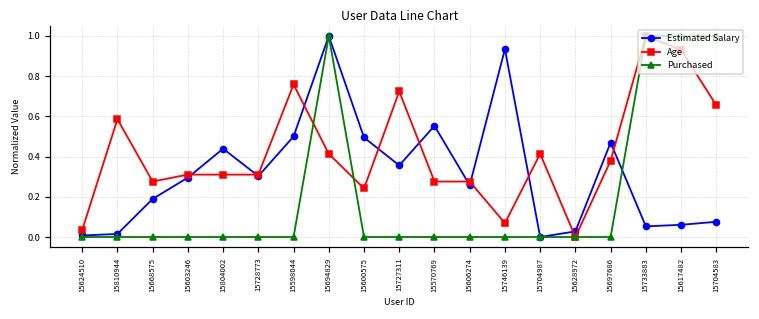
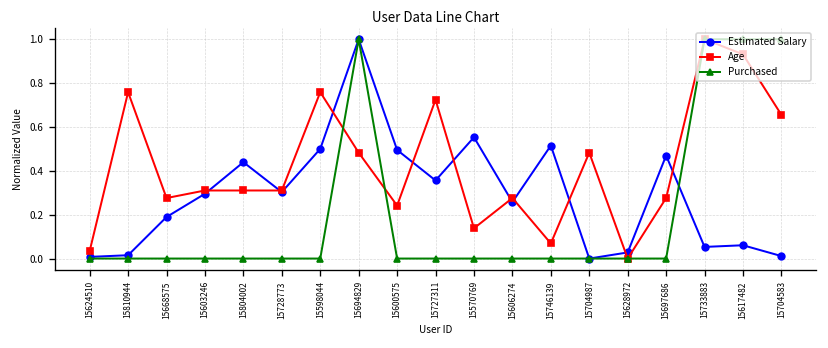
Age, 15810944: 0.59 -> 0.76
Age, 15694829: 0.41 -> 0.48
Age, 15570769: 0.28 -> 0.14
Estimated Salary, 15746139: 0.93 -> 0.52
Age, 15704987: 0.41 -> 0.48
Age, 15697686: 0.38 -> 0.28
Estimated Salary, 15704583: 0.08 -> 0.01
